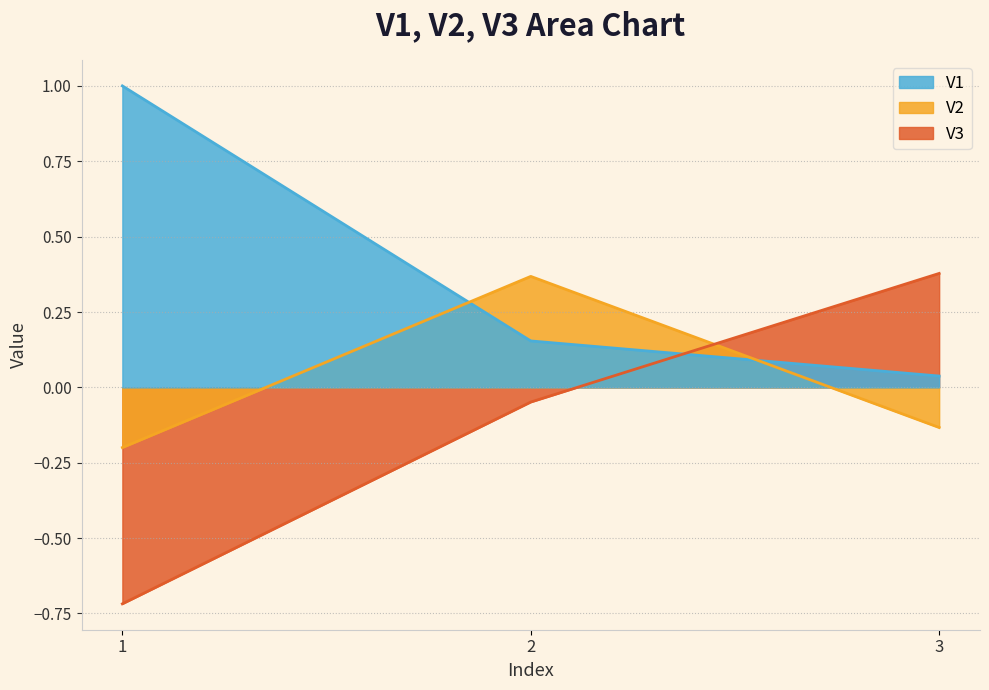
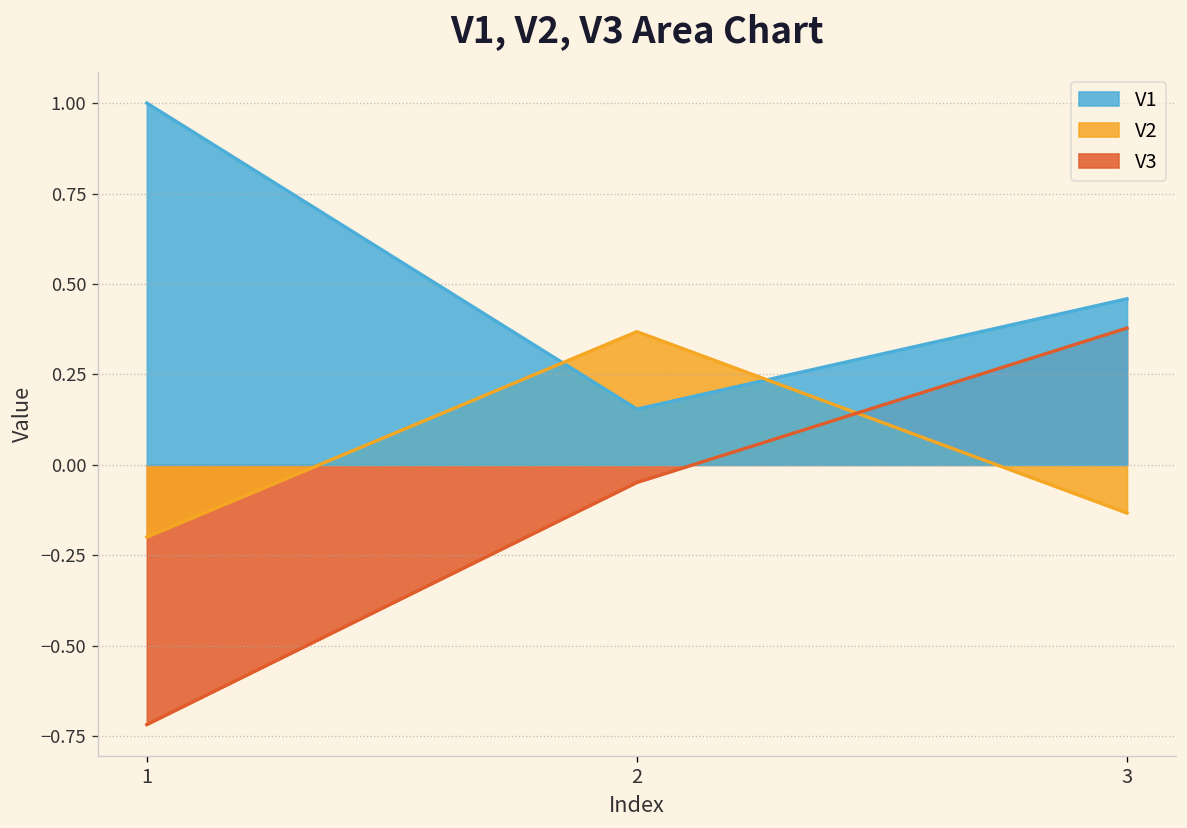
V1, 3: 0.04 -> 0.46
